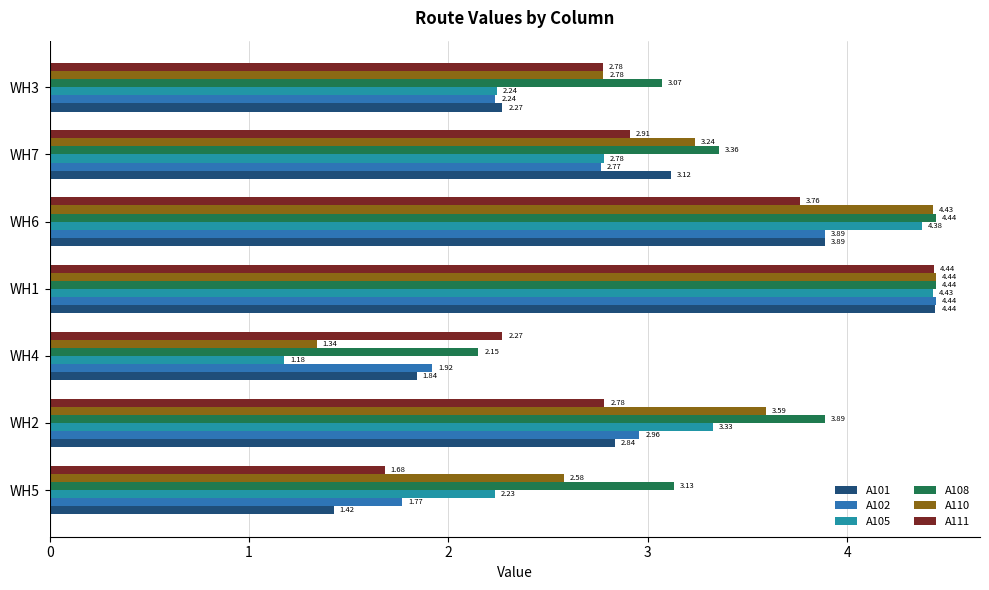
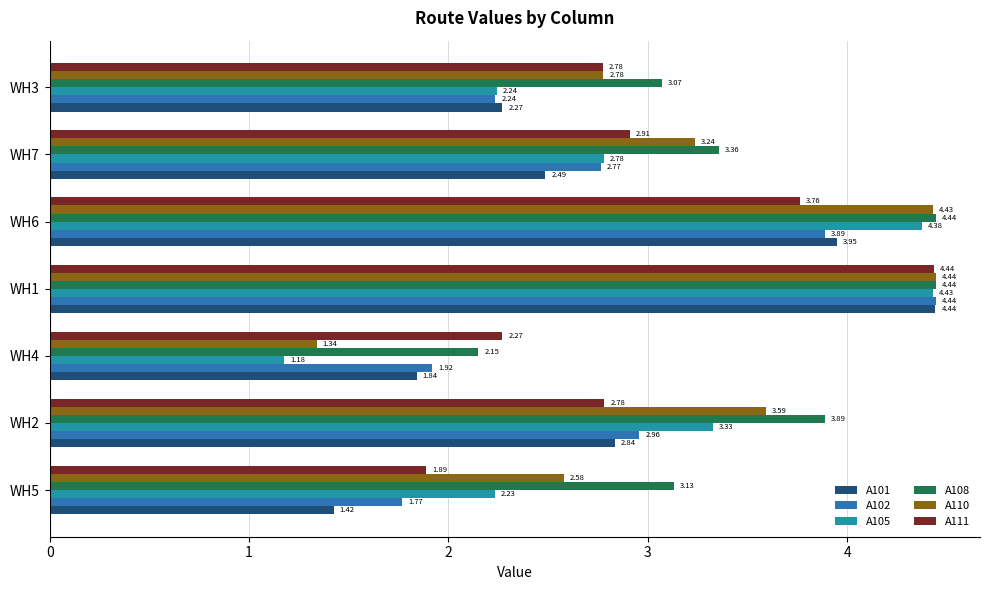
A101, WH7: 3.12 -> 2.49
A101, WH6: 3.89 -> 3.95
A111, WH5: 1.68 -> 1.89
